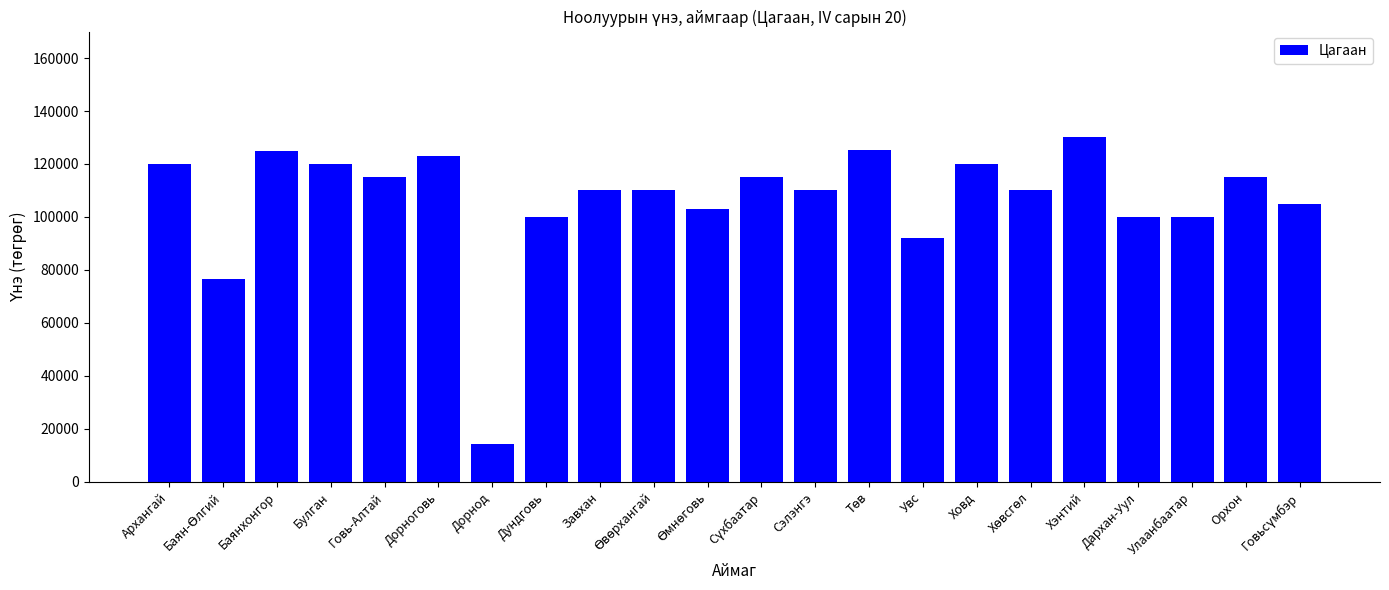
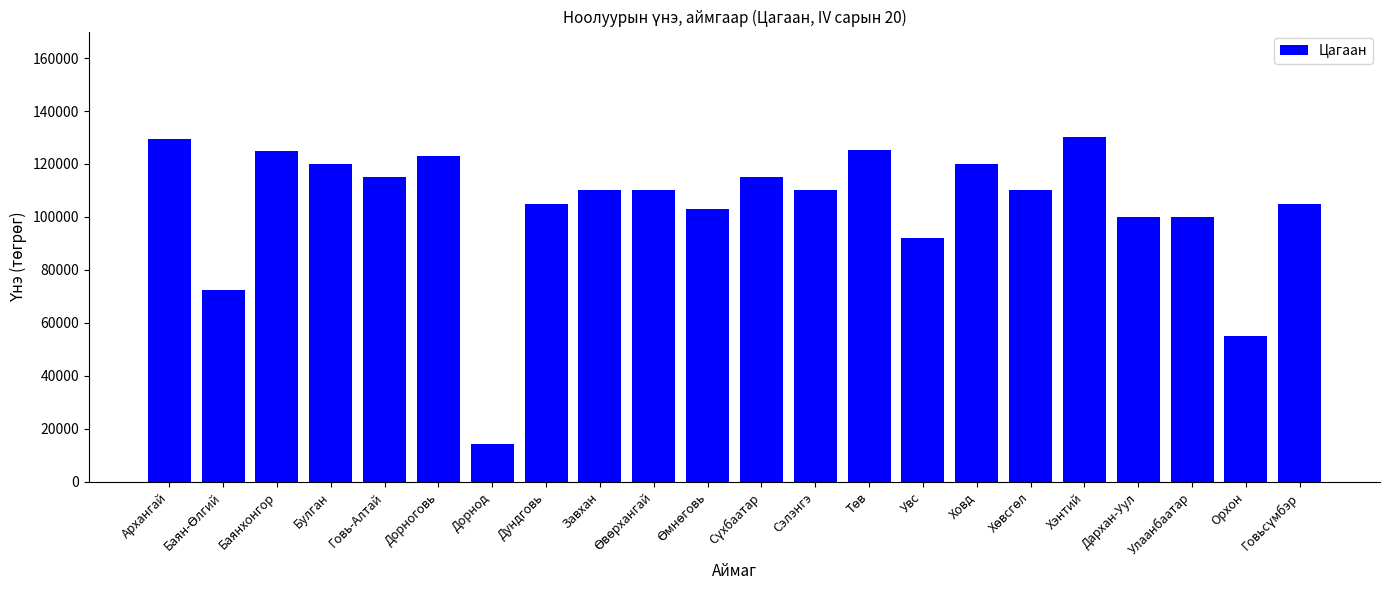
Архангай: 120000 -> 129000
Баян-Өлгий: 77000 -> 72000
Дундговь: 100000 -> 105000
Орхон: 115000 -> 55000
